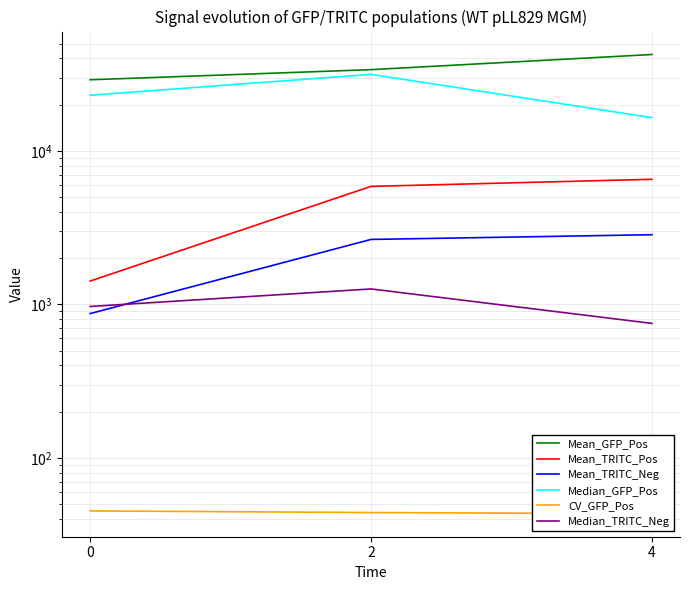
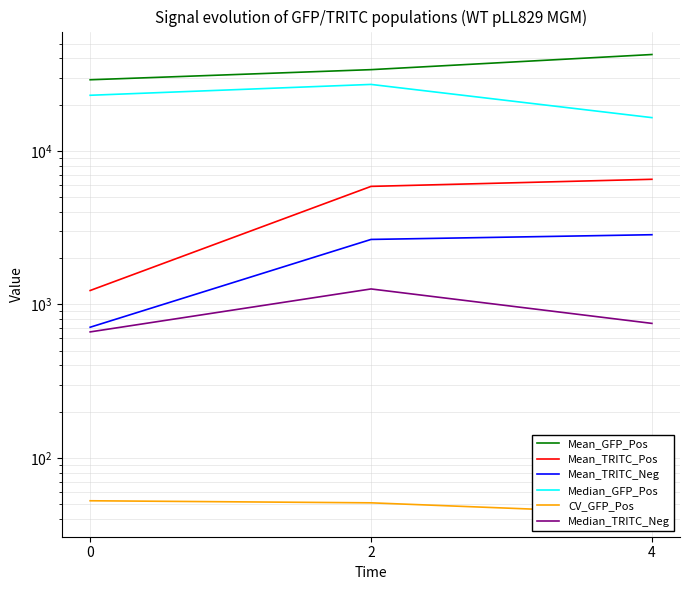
Mean_TRITC_Pos, 0: 1400 -> 1200
Mean_TRITC_Neg, 0: 900 -> 700
CV_GFP_Pos, 0: 45 -> 53
Median_TRITC_Neg, 0: 1000 -> 660
Median_GFP_Pos, 2: 31000 -> 27000
CV_GFP_Pos, 2: 44 -> 51
